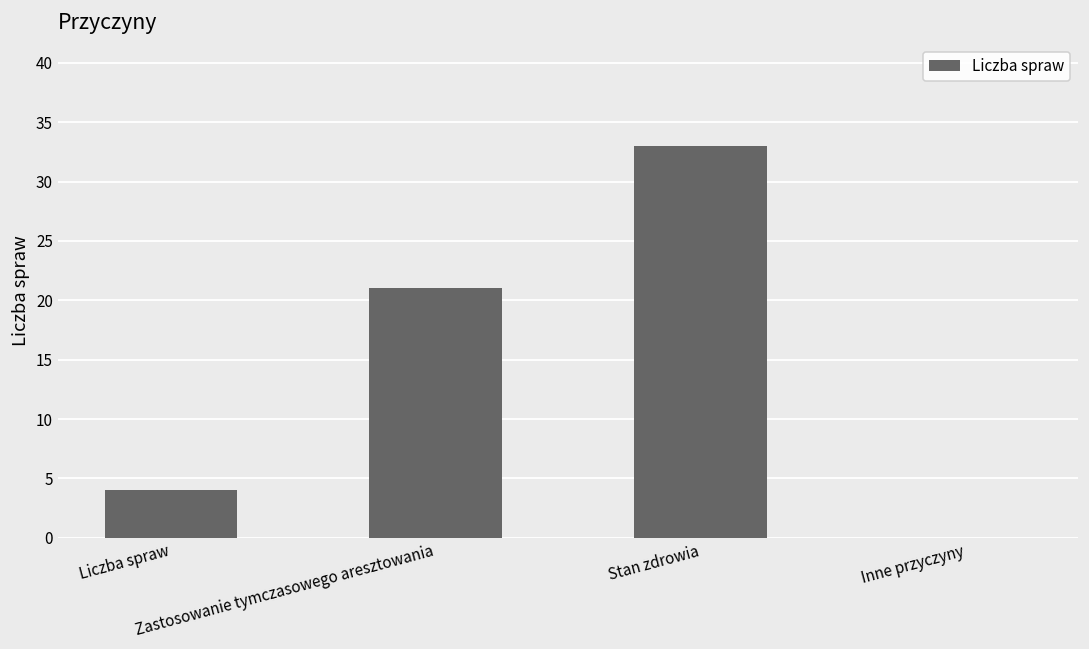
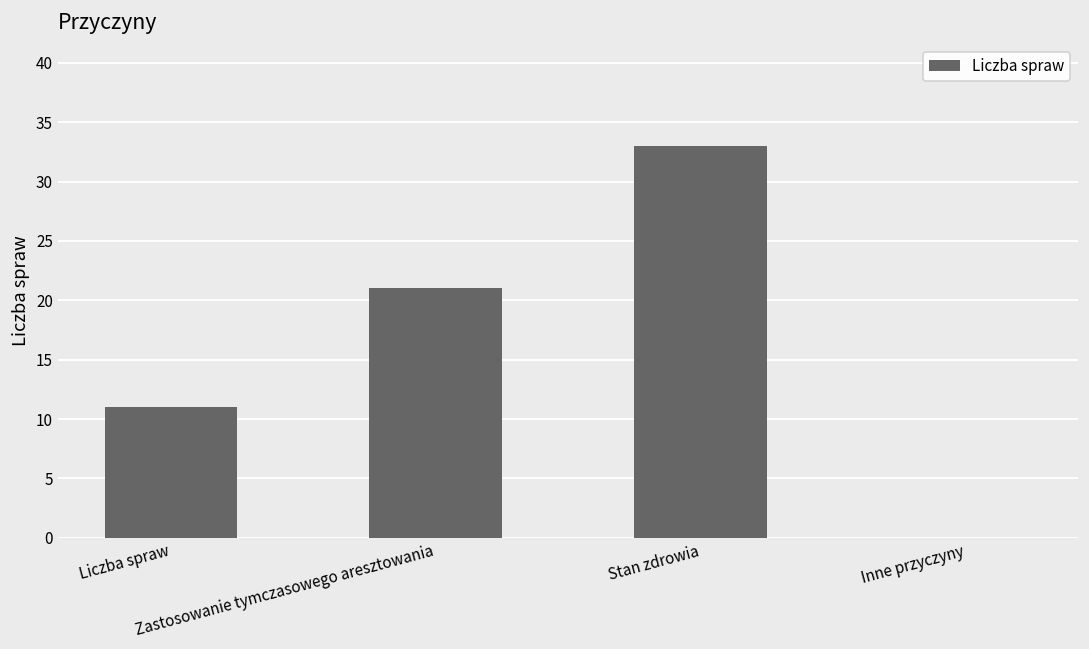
Liczba spraw: 4 -> 11
